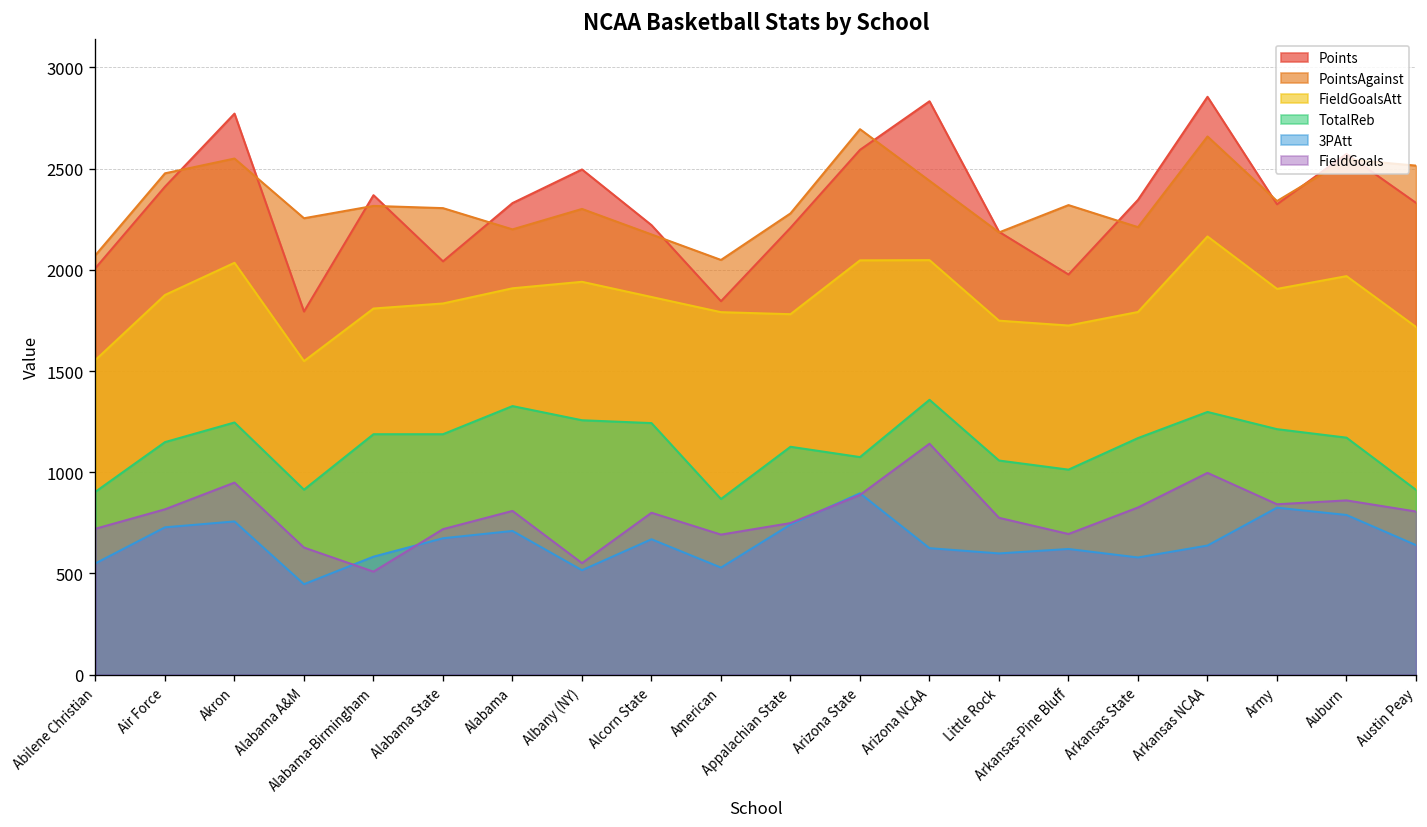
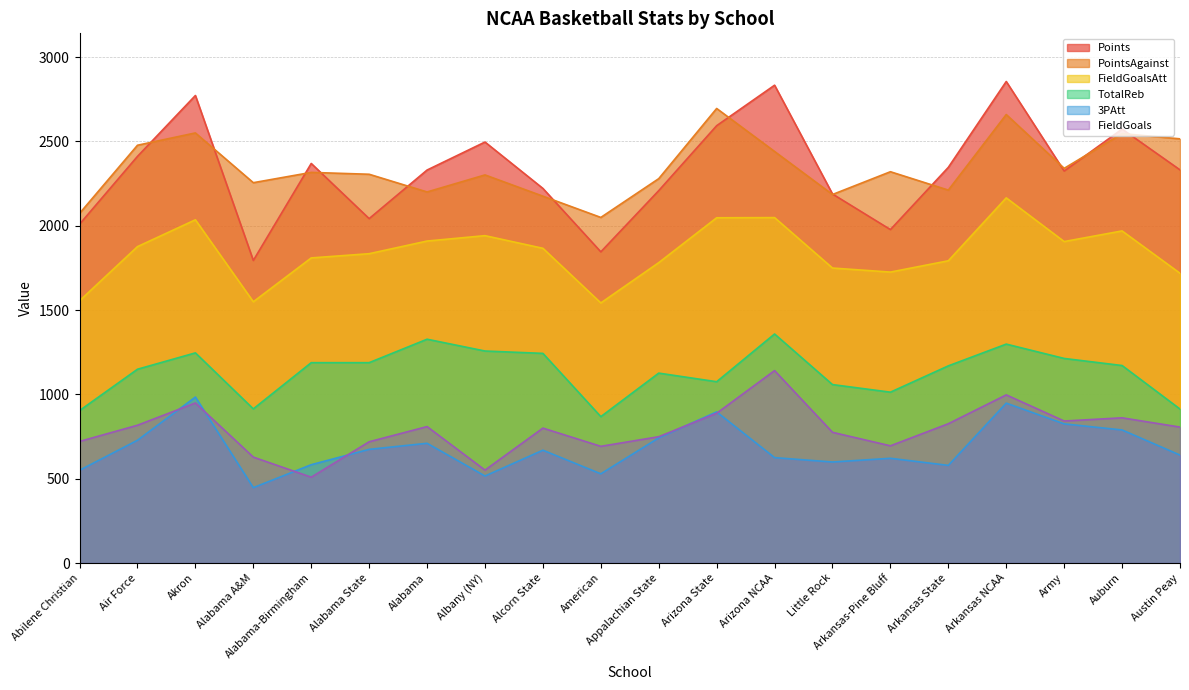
3PAtt, Akron: 760 -> 980
FieldGoalsAtt, American: 1790 -> 1540
3PAtt, Arkansas NCAA: 640 -> 950
